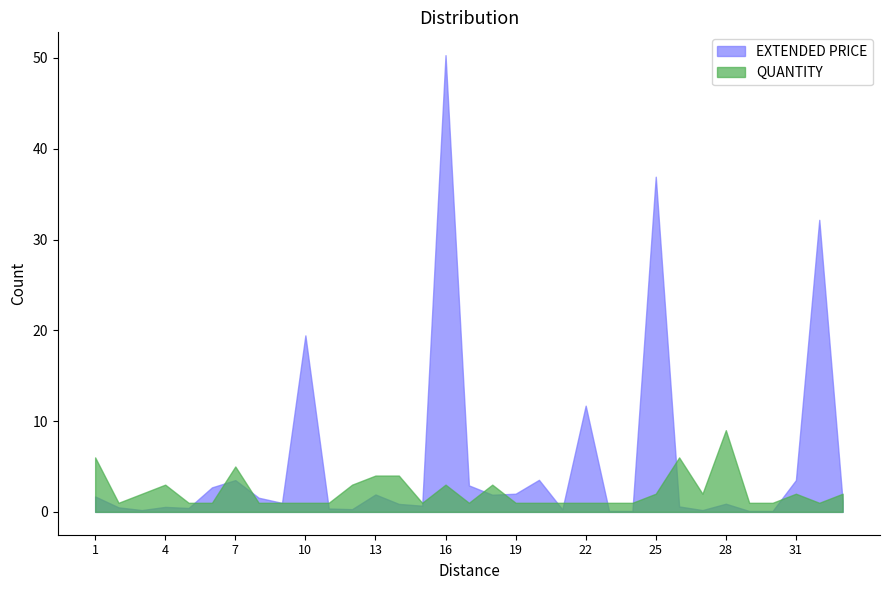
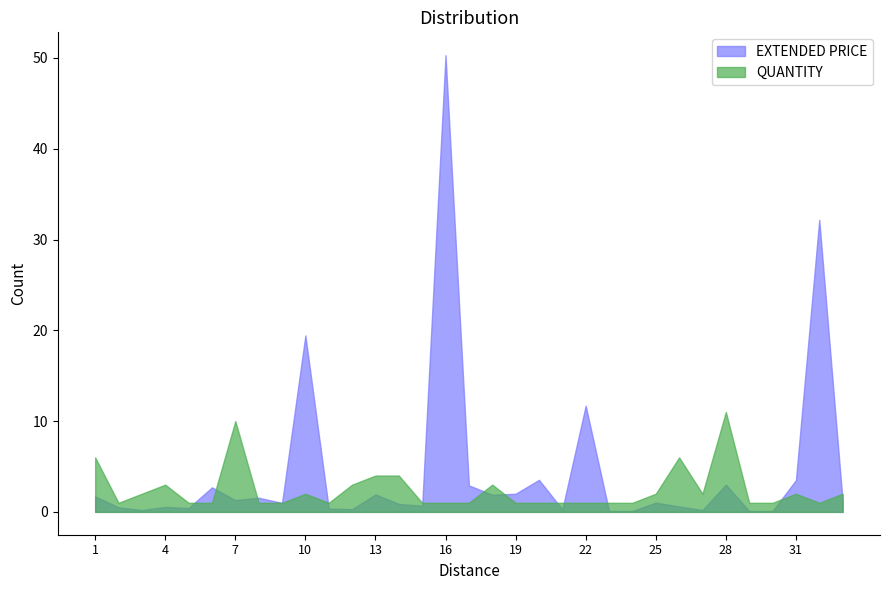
EXTENDED PRICE, 7: 4 -> 1
QUANTITY, 7: 5 -> 10
QUANTITY, 10: 1 -> 2
QUANTITY, 16: 3 -> 1
EXTENDED PRICE, 25: 37 -> 1
EXTENDED PRICE, 28: 1 -> 3
QUANTITY, 28: 9 -> 11
